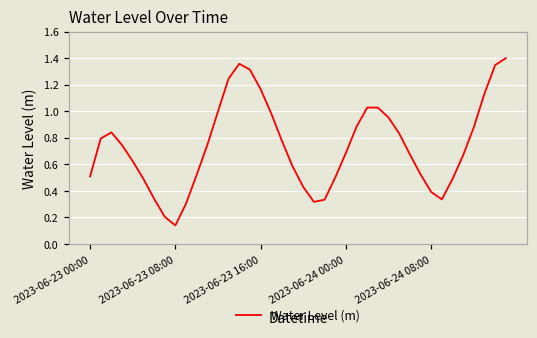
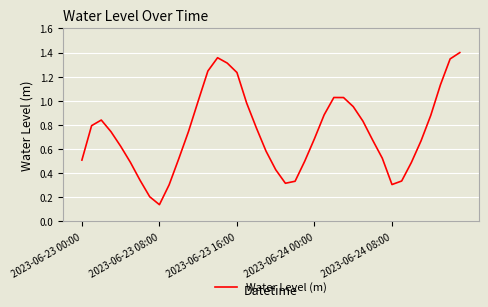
2023-06-23 16:00: 1.17 -> 1.23
2023-06-24 08:00: 0.39 -> 0.31
